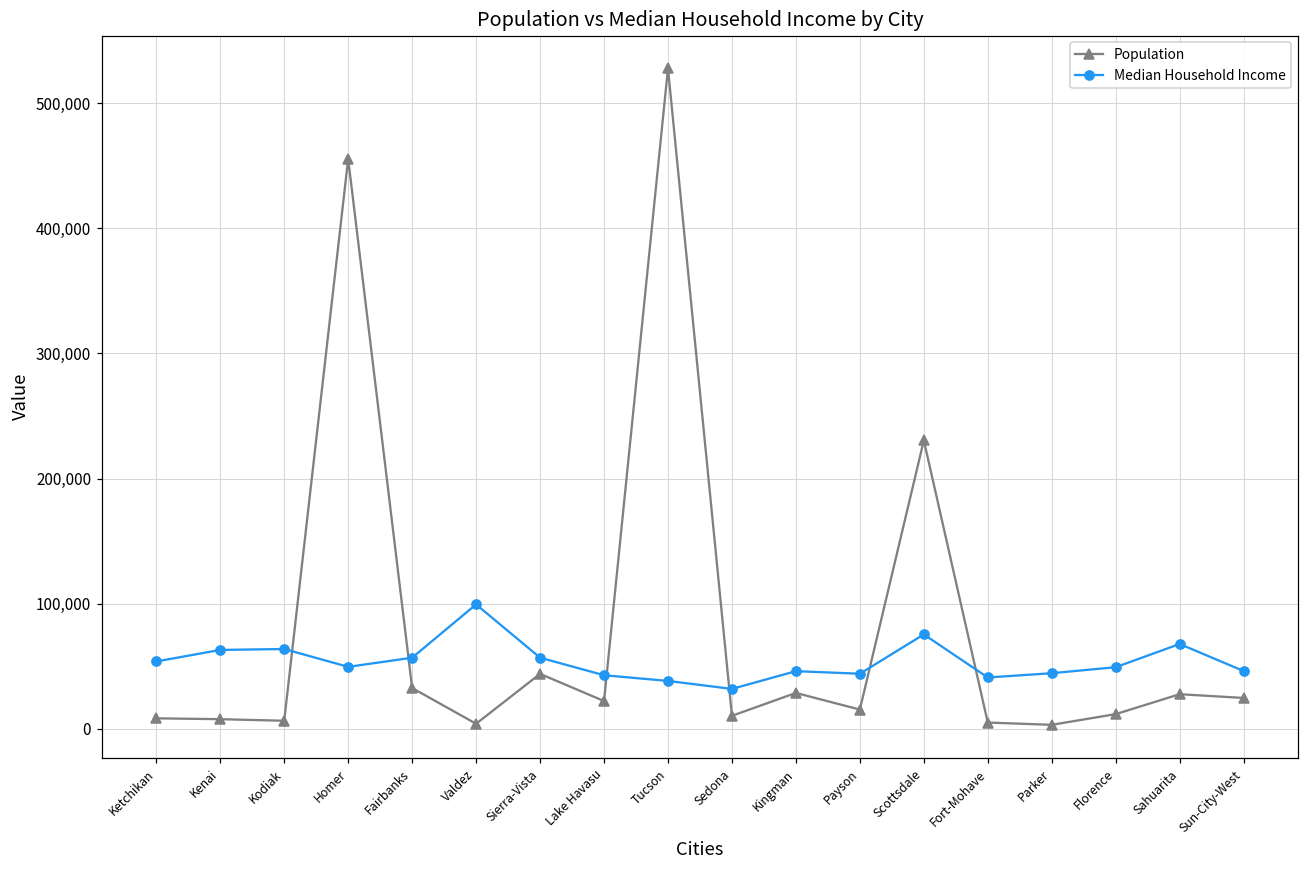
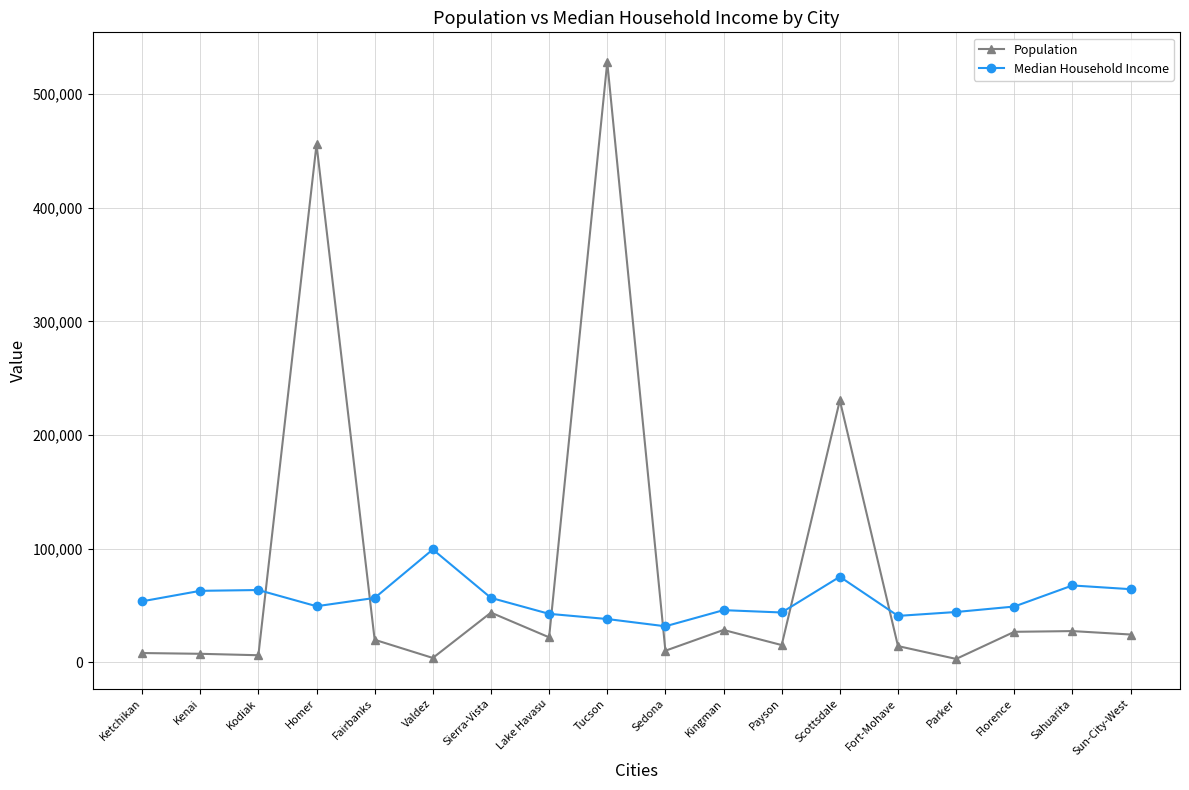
Population, Fairbanks: 32,000 -> 20,000
Population, Fort-Mohave: 5,000 -> 14,000
Population, Florence: 12,000 -> 27,000
Median Household Income, Sun-City-West: 46,000 -> 64,000
